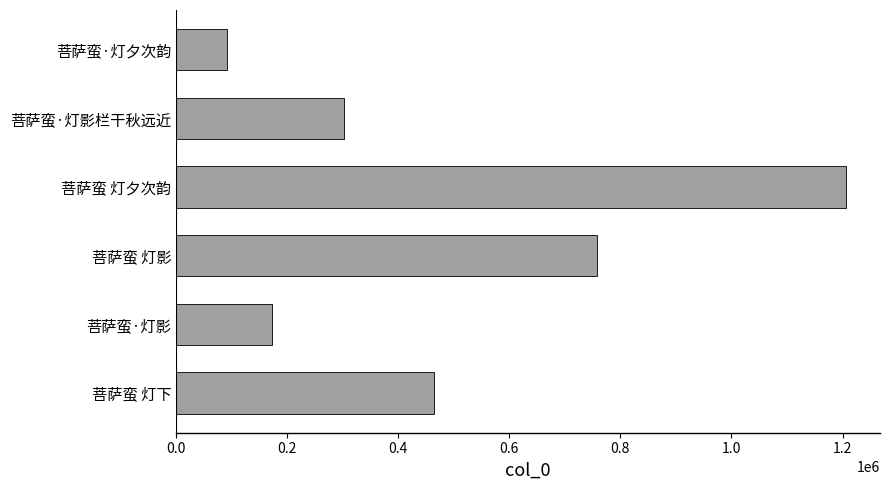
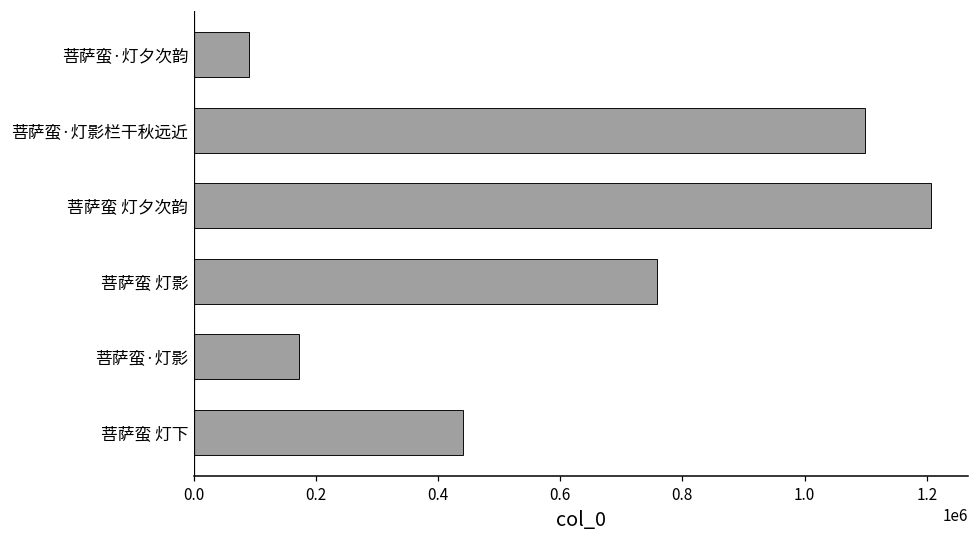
菩萨蛮·灯影栏干秋远近: 300000 -> 1100000
菩萨蛮 灯下: 460000 -> 440000
